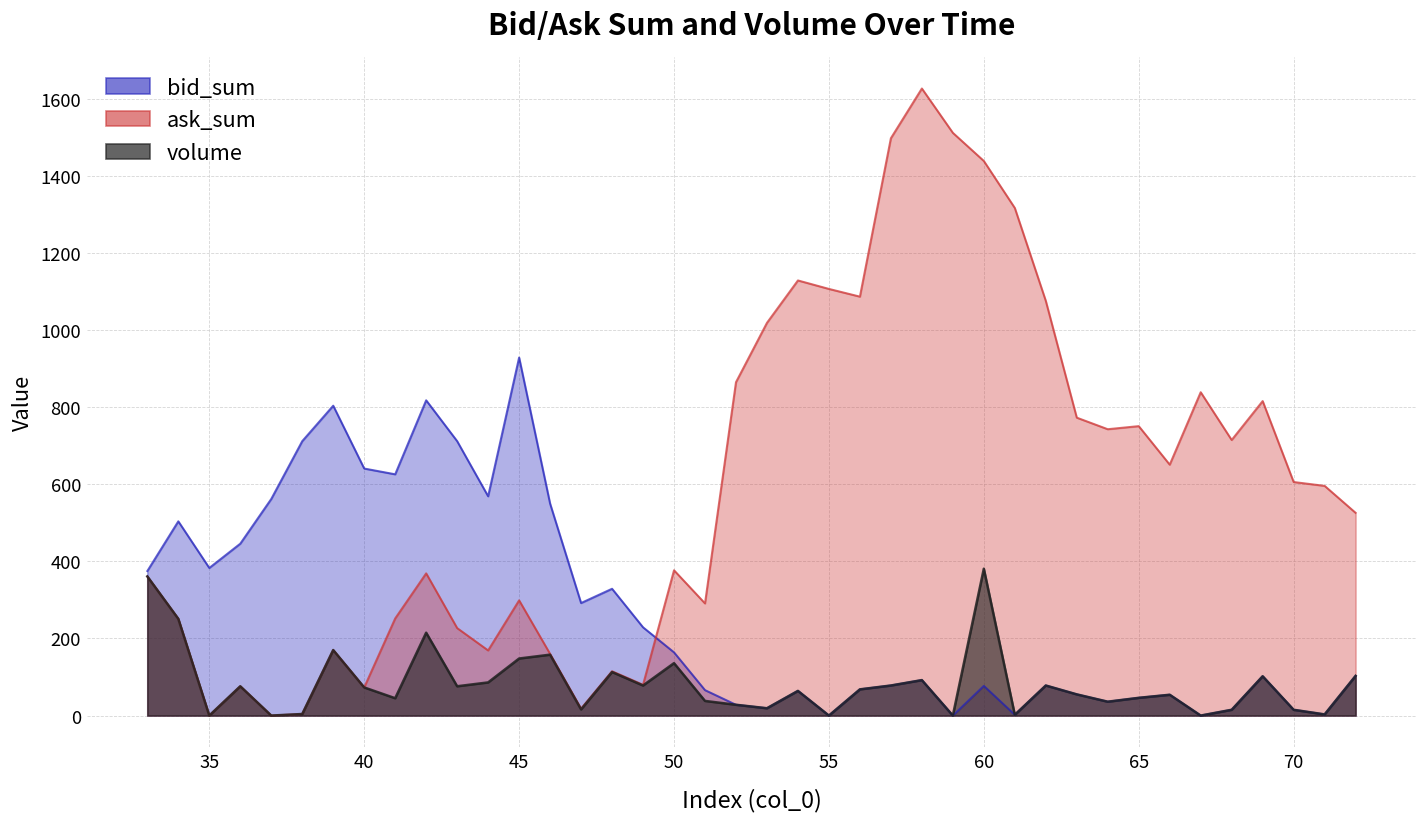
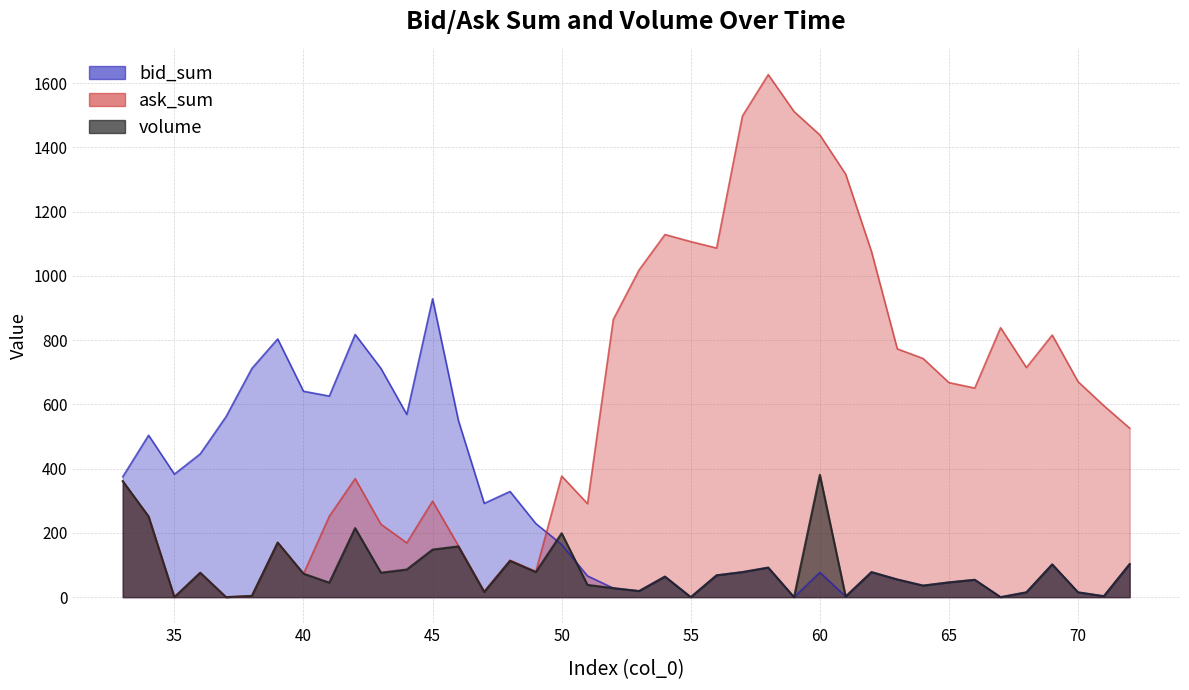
volume, 50: 140 -> 200
ask_sum, 65: 750 -> 670
ask_sum, 70: 610 -> 670
